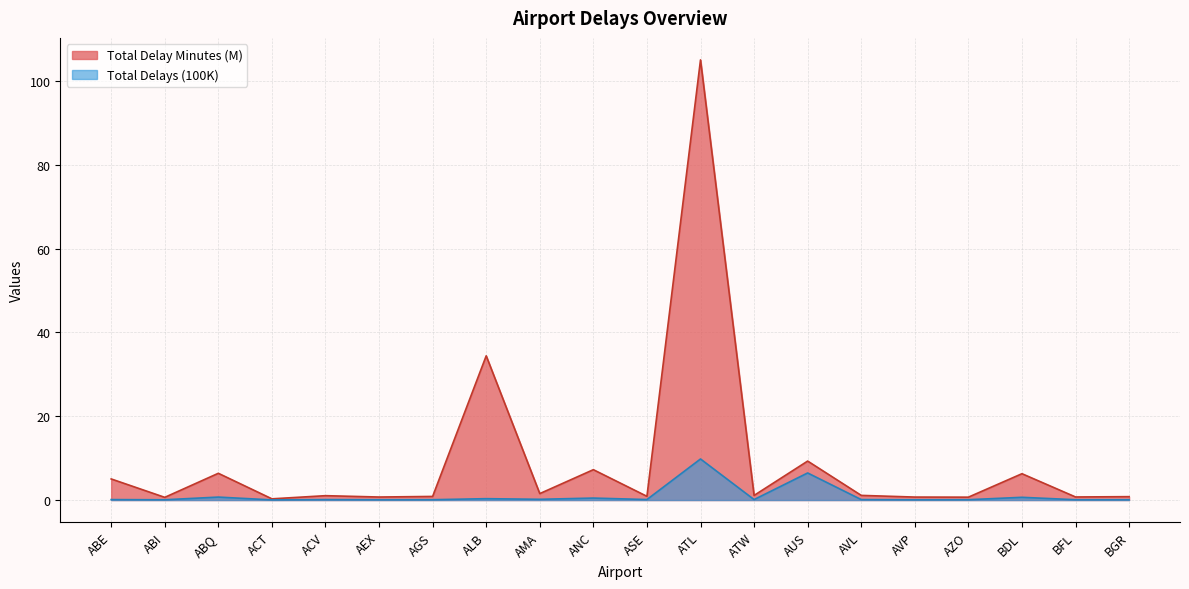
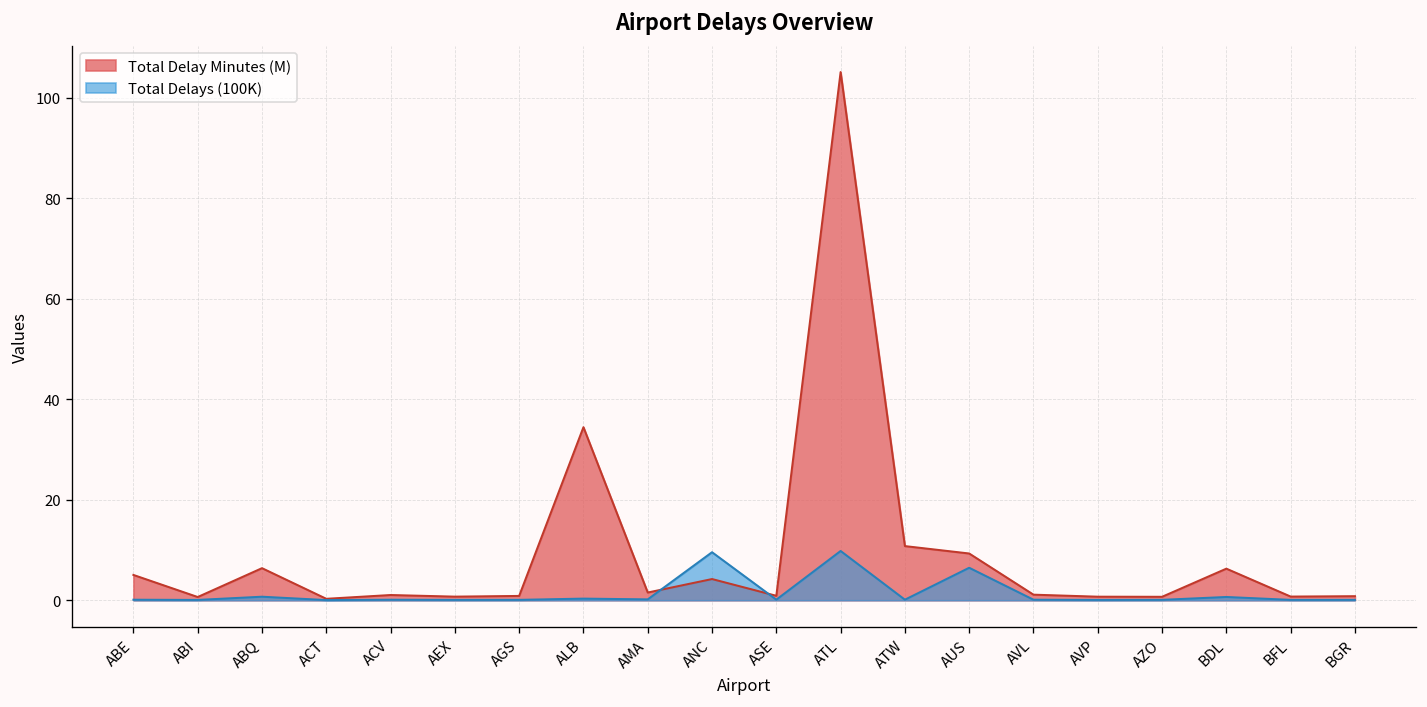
Total Delay Minutes (M), ANC: 7 -> 4
Total Delays (100K), ANC: 0 -> 10
Total Delay Minutes (M), ATW: 1 -> 11
